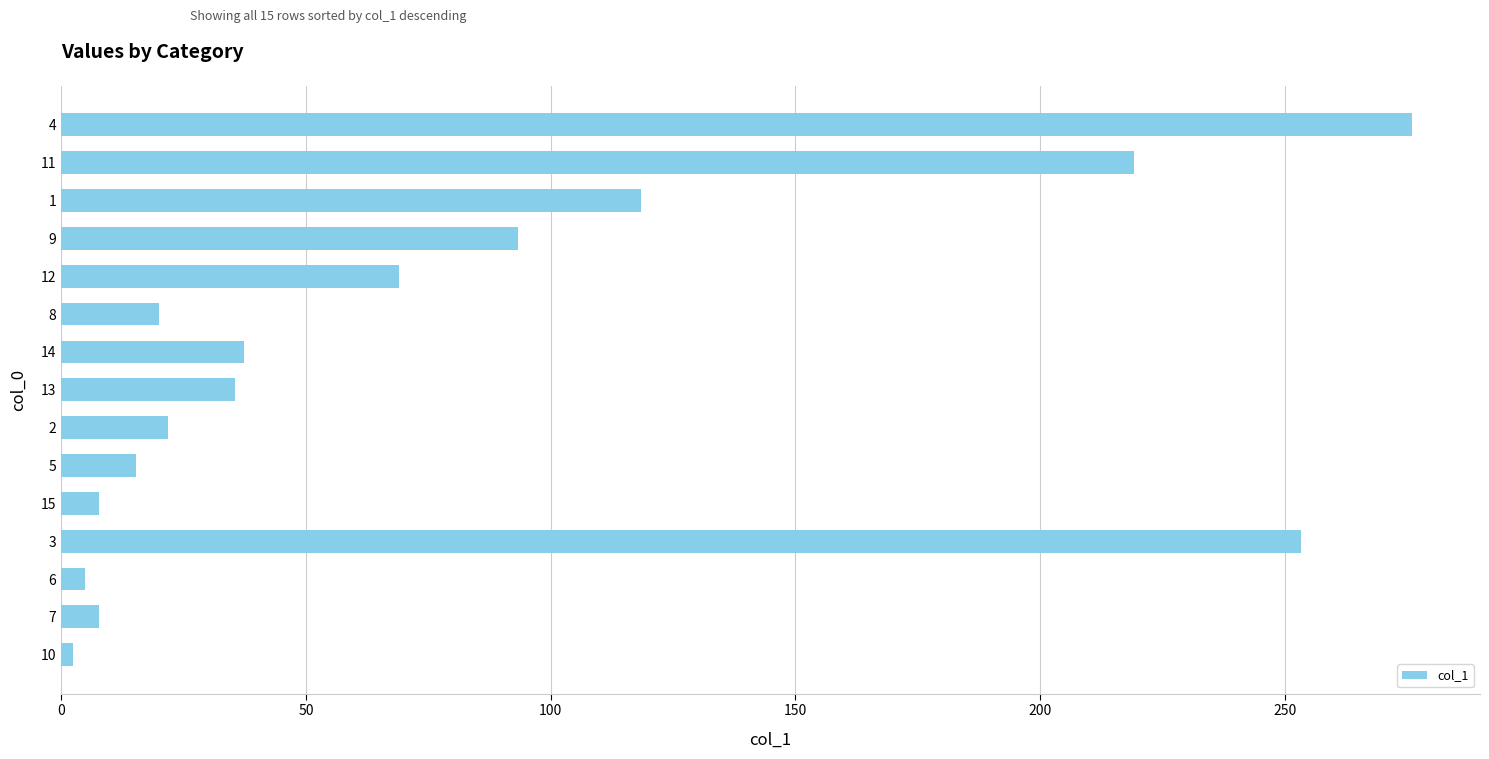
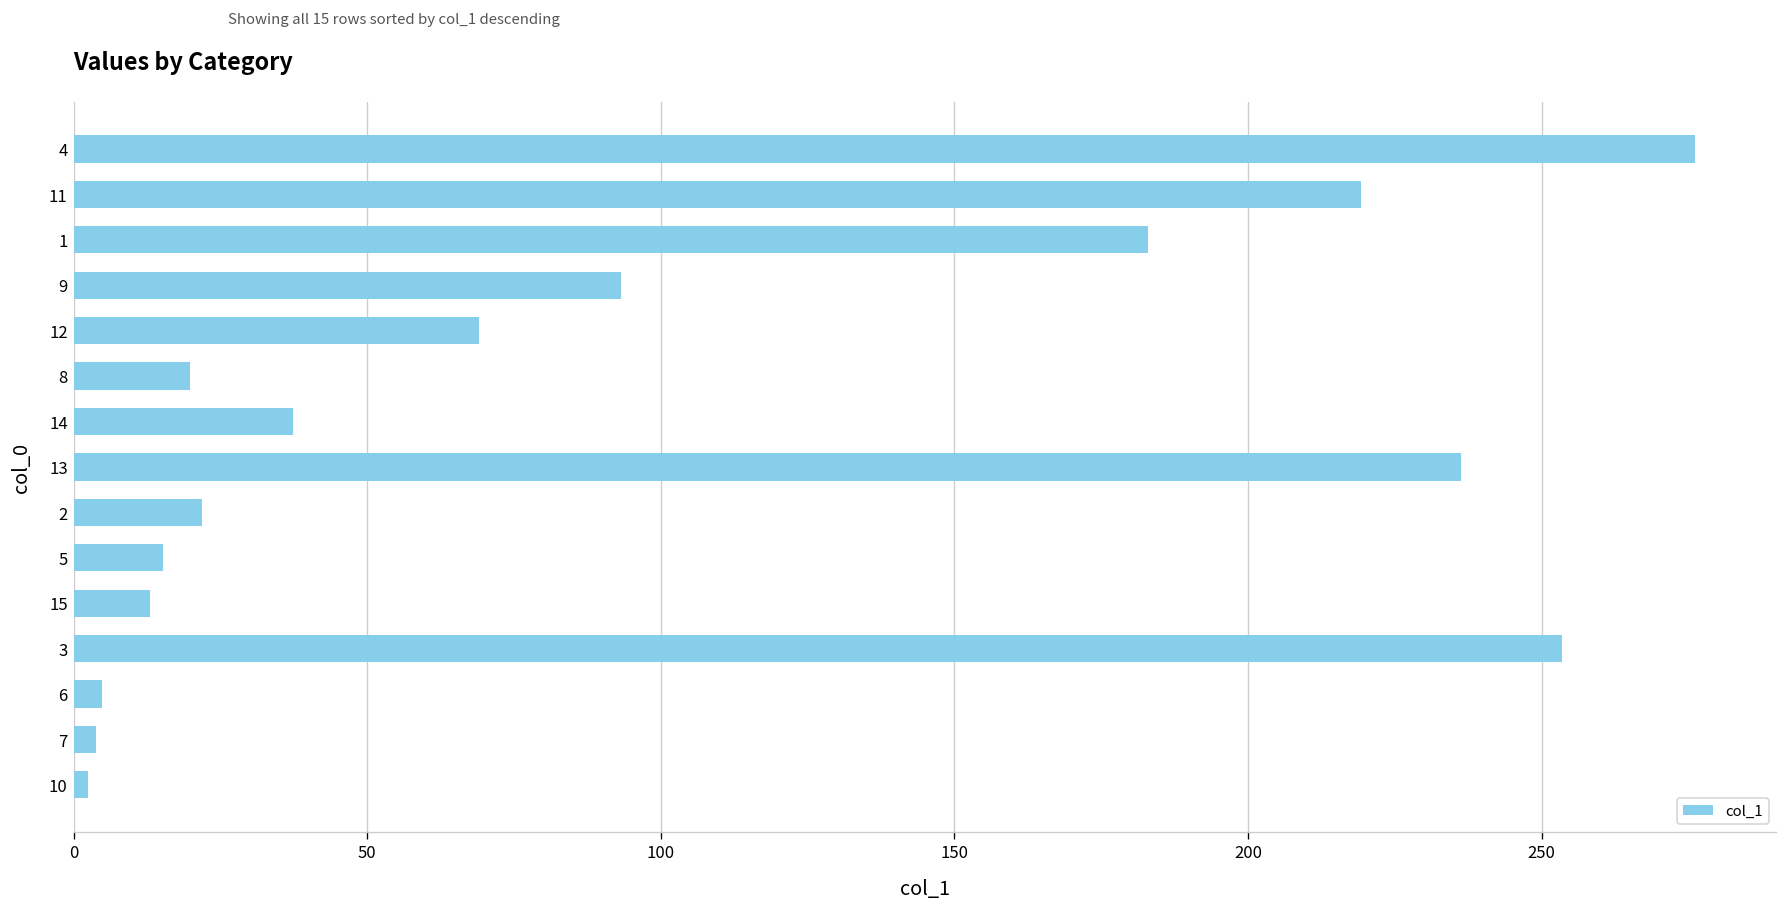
1: 118 -> 183
13: 36 -> 236
15: 8 -> 13
7: 8 -> 4
